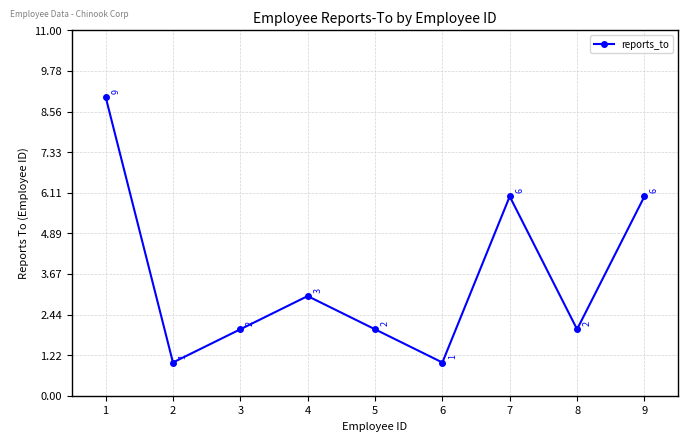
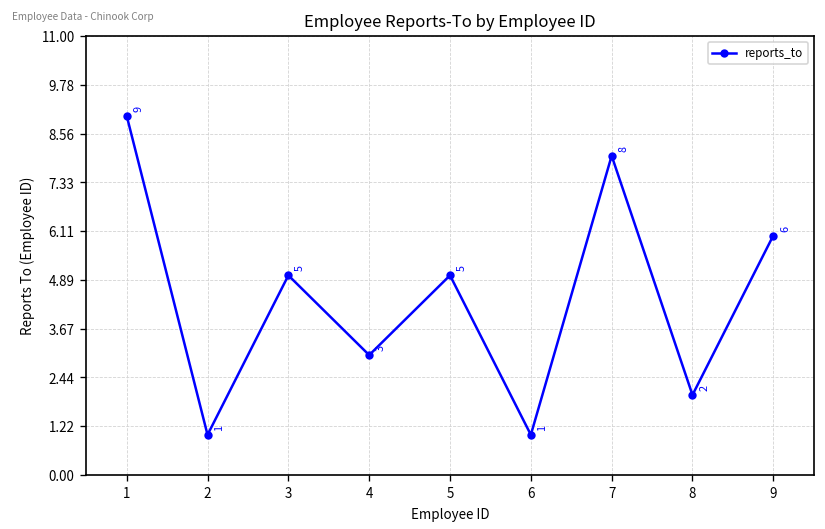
3: 2 -> 5
5: 2 -> 5
7: 6 -> 8
